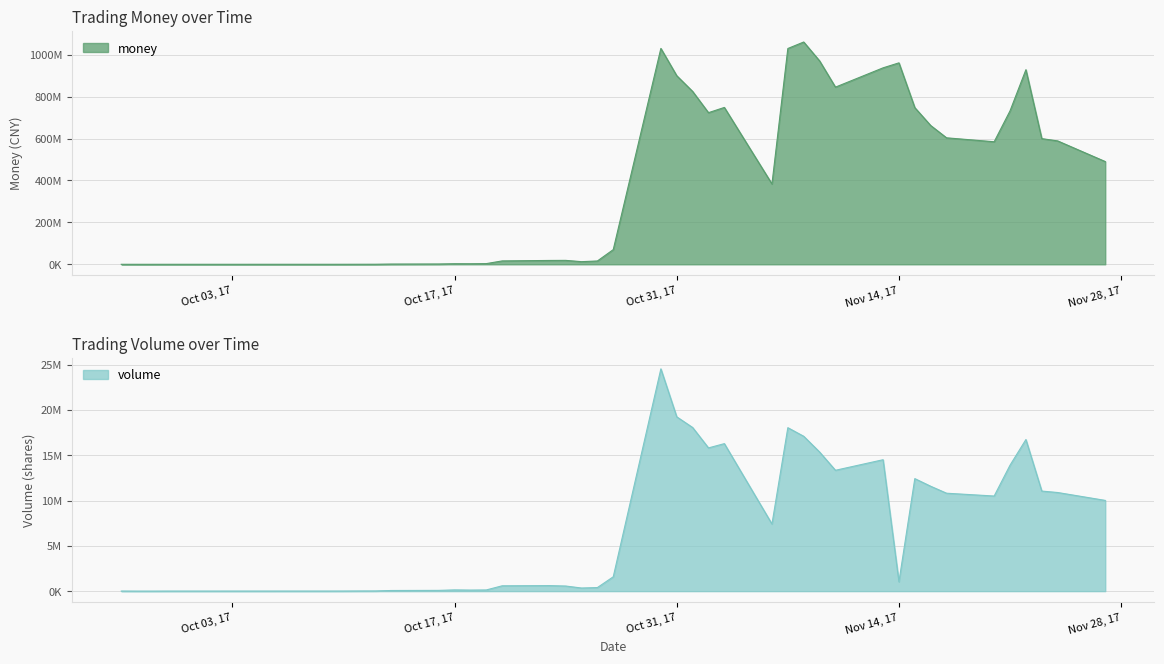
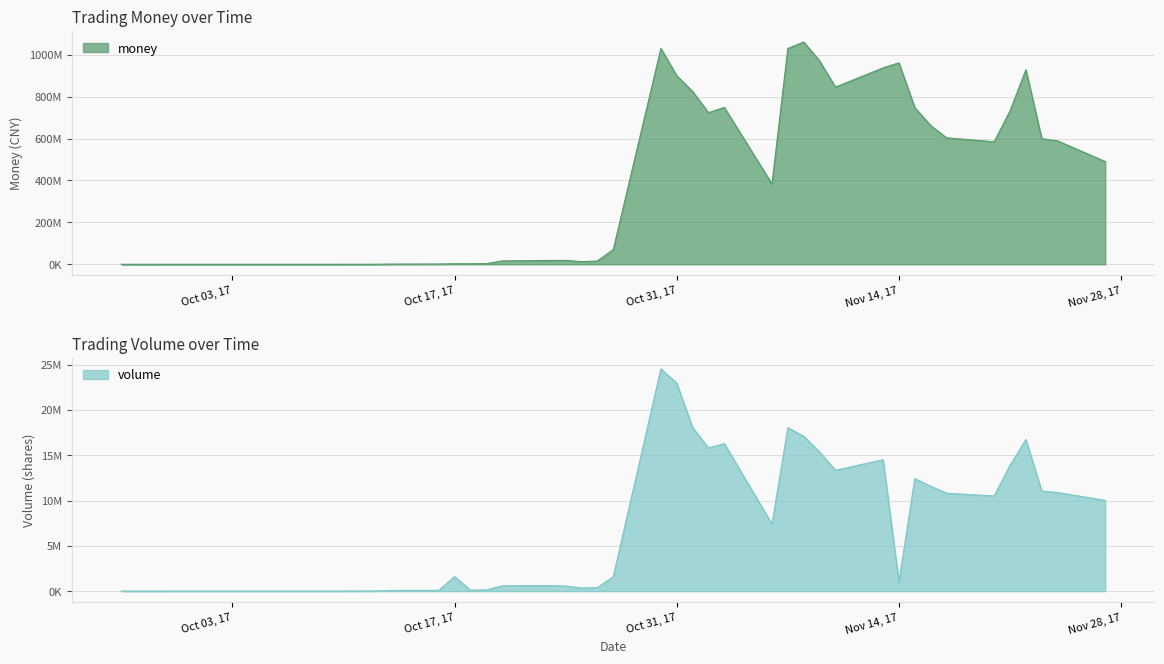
Trading Volume over Time, Oct 17, 17: 0 -> 2000000
Trading Volume over Time, Oct 31, 17: 19000000 -> 23000000
